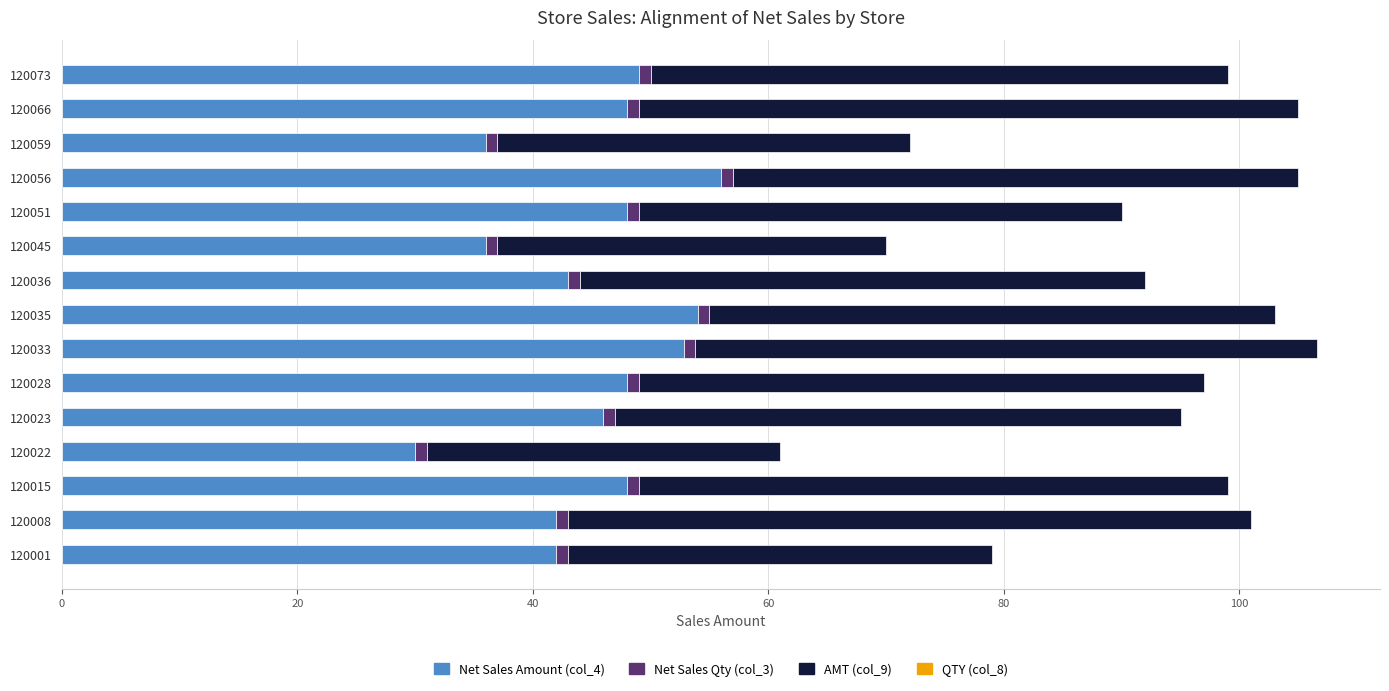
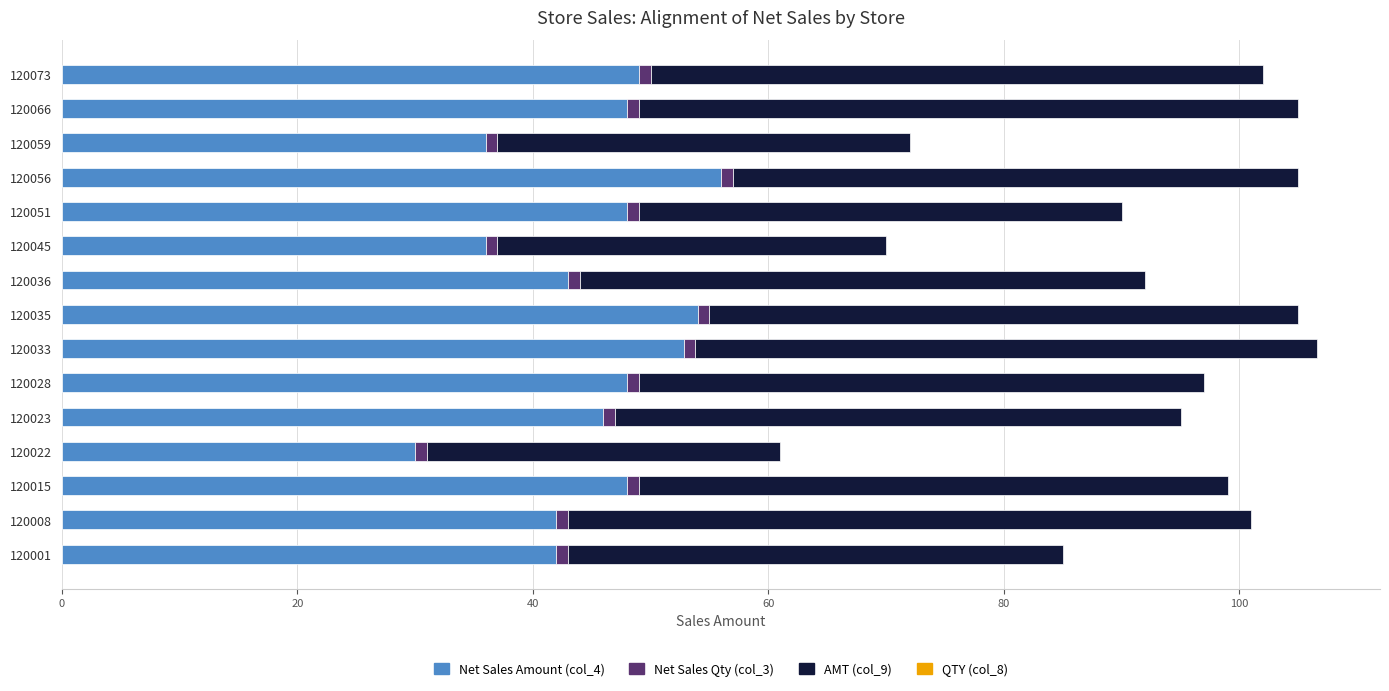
AMT (col_9), 120073: 49 -> 52
AMT (col_9), 120035: 48 -> 50
AMT (col_9), 120001: 36 -> 42
